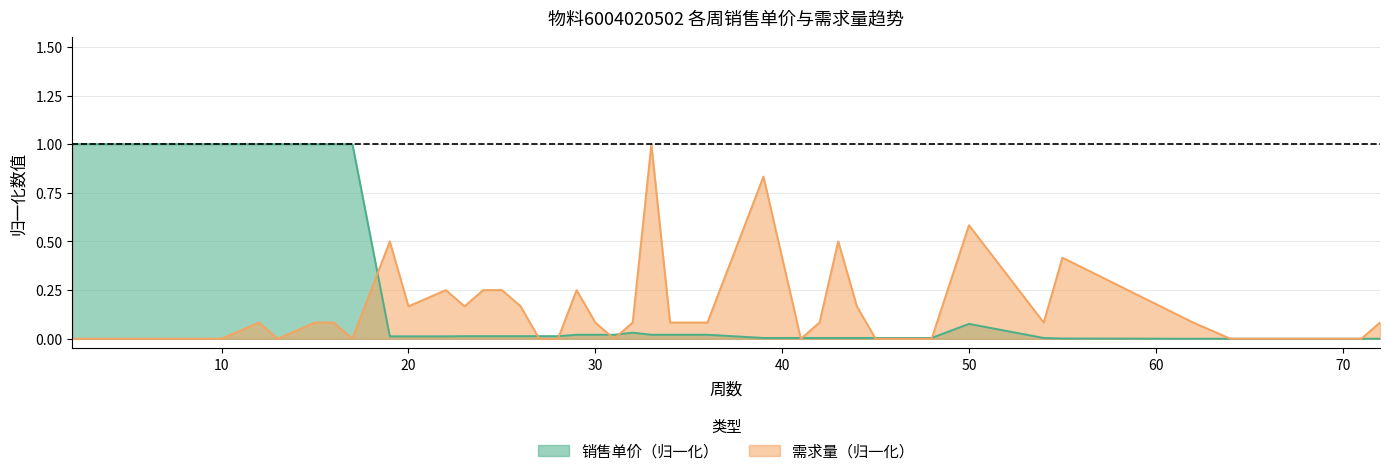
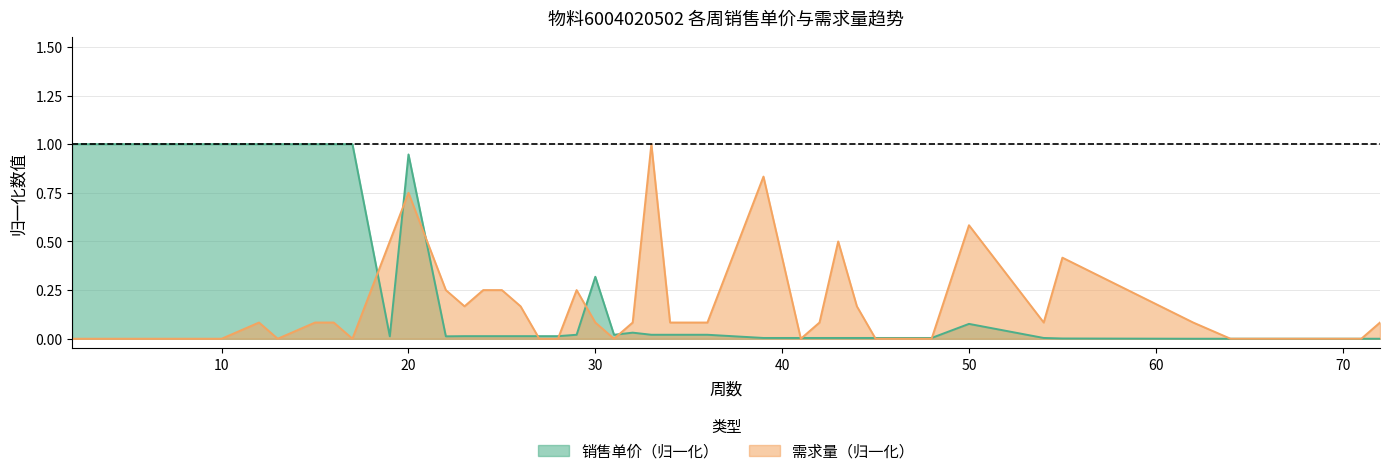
销售单价（归一化）, 20: 0.01 -> 0.95
需求量（归一化）, 20: 0.17 -> 0.75
销售单价（归一化）, 30: 0.02 -> 0.32
